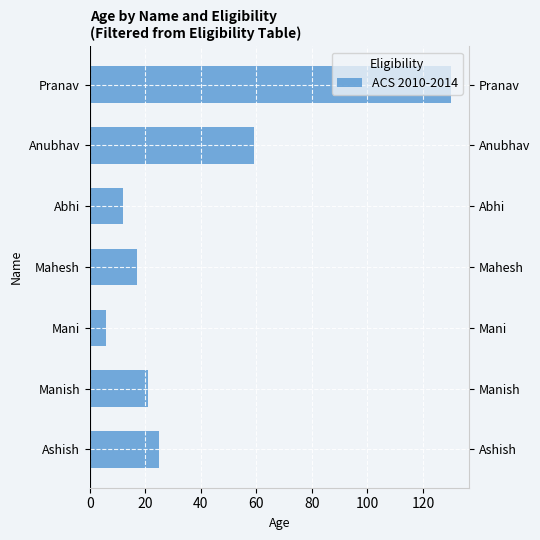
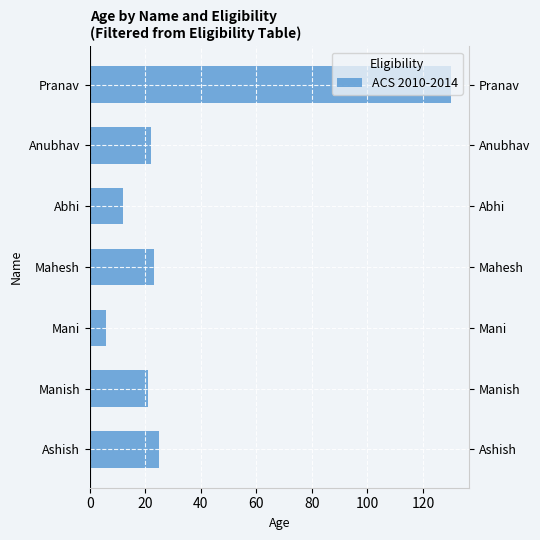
Anubhav: 59 -> 22
Mahesh: 17 -> 23
